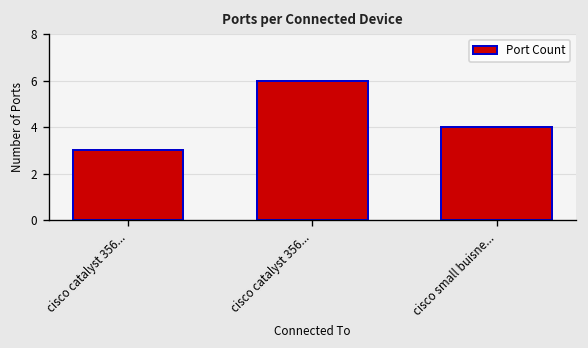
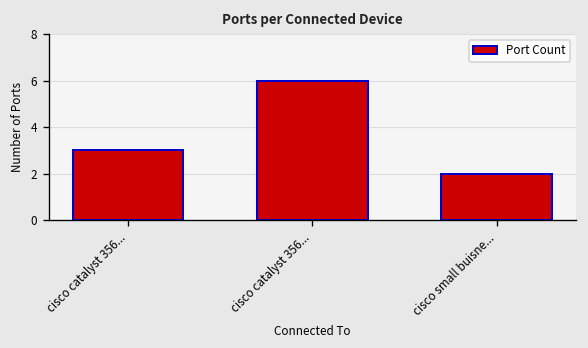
cisco small buisne...: 4 -> 2
